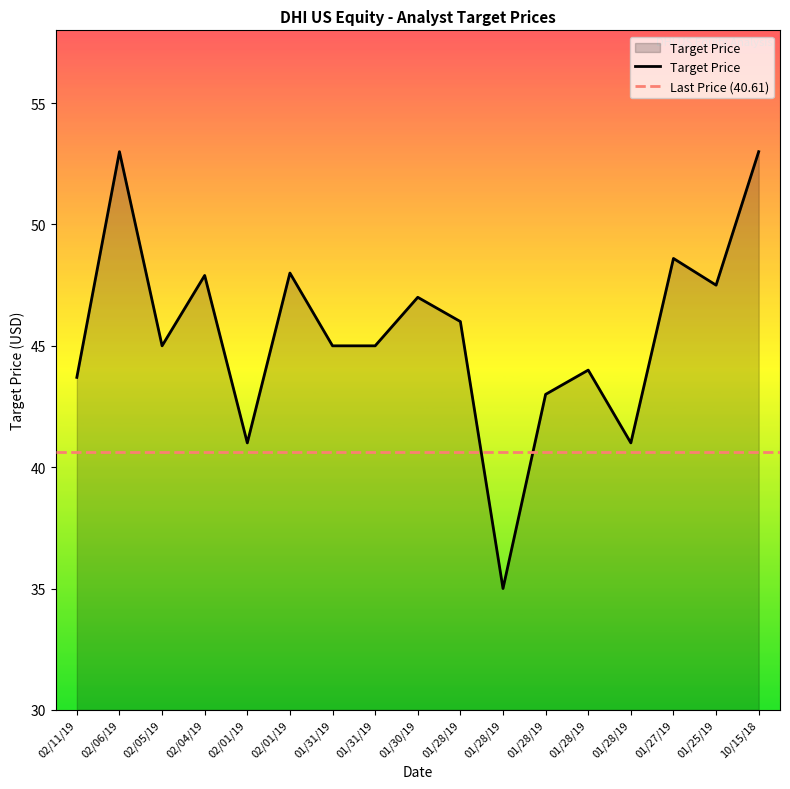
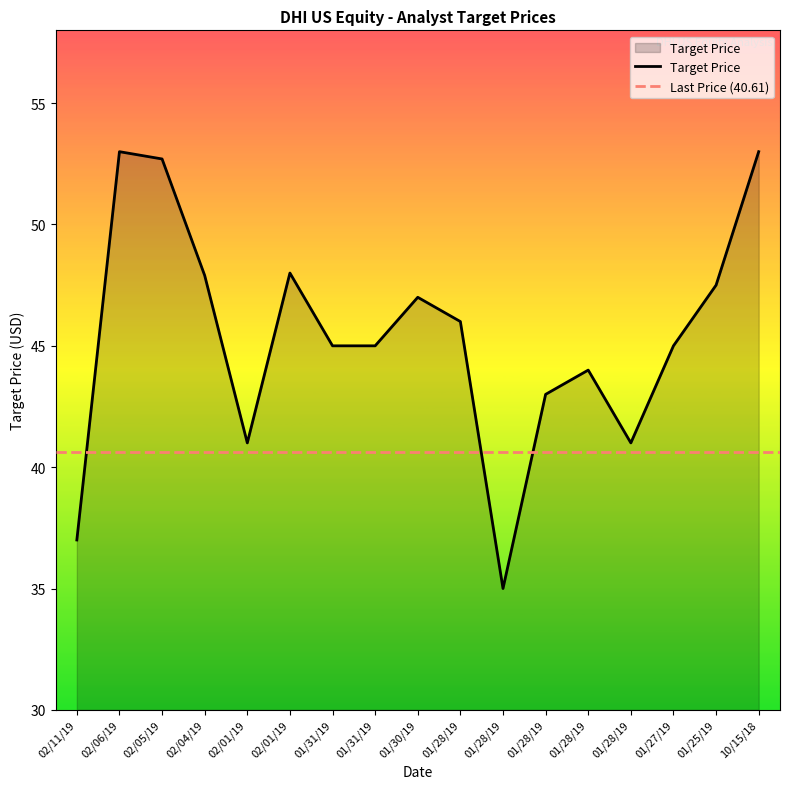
02/11/19: 43.7 -> 37.0
02/05/19: 45.0 -> 52.7
01/27/19: 48.6 -> 45.0
